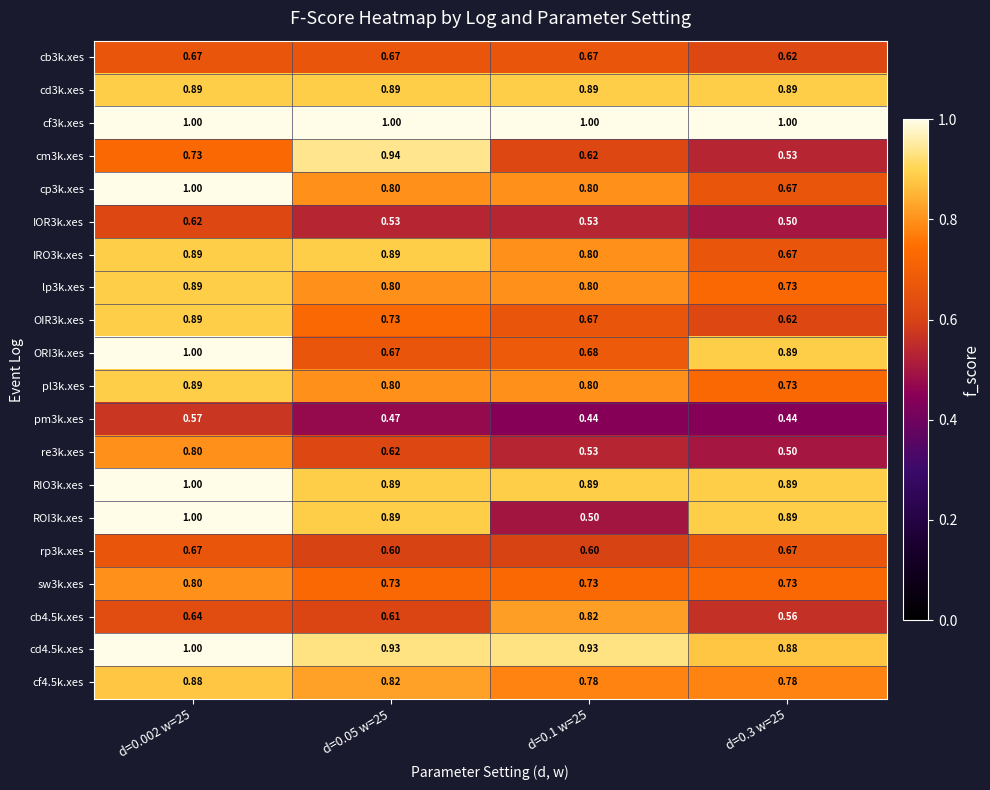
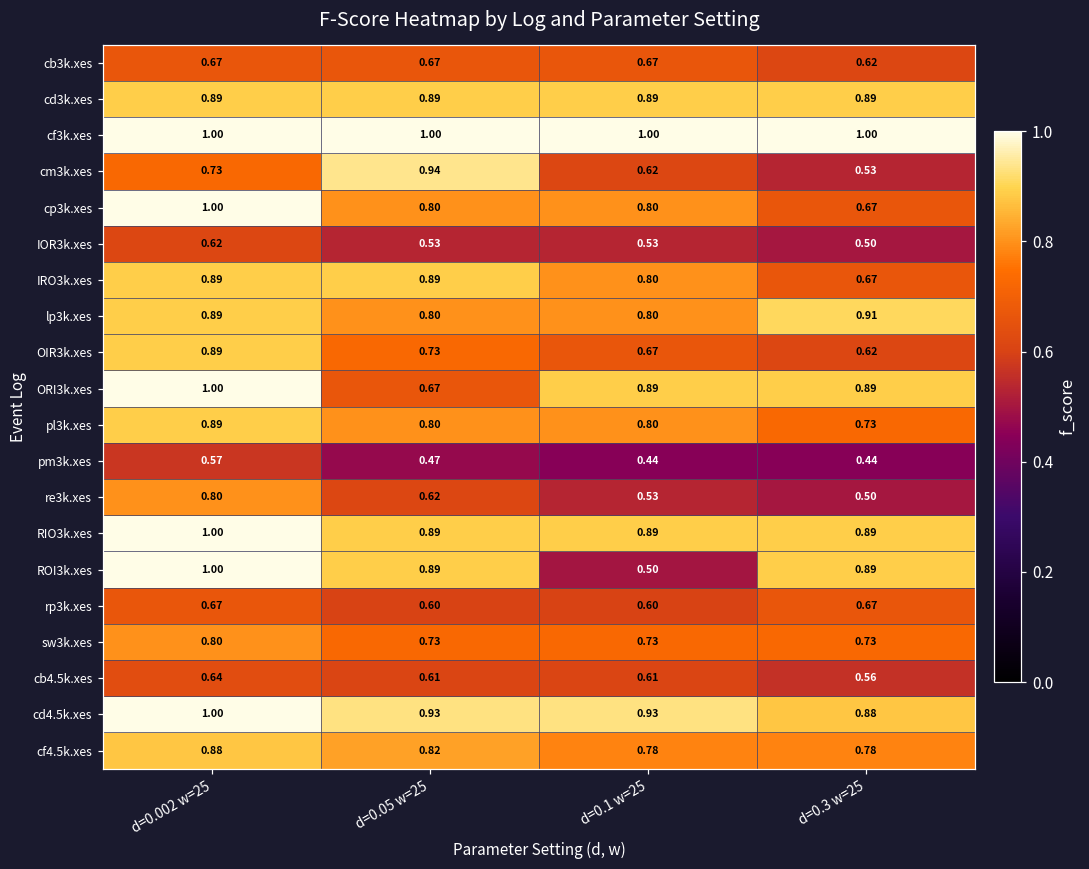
lp3k.xes, d=0.3 w=25: 0.73 -> 0.91
ORI3k.xes, d=0.1 w=25: 0.68 -> 0.89
cb4.5k.xes, d=0.1 w=25: 0.82 -> 0.61
